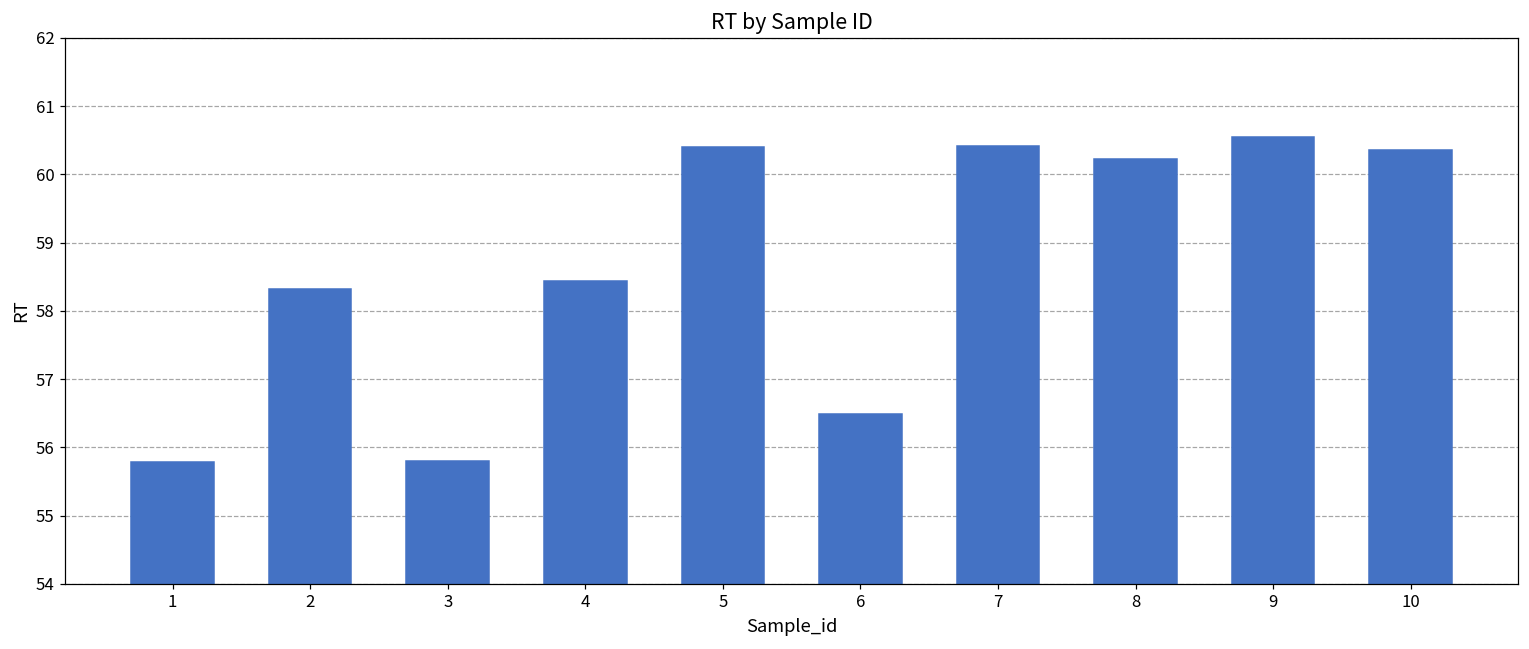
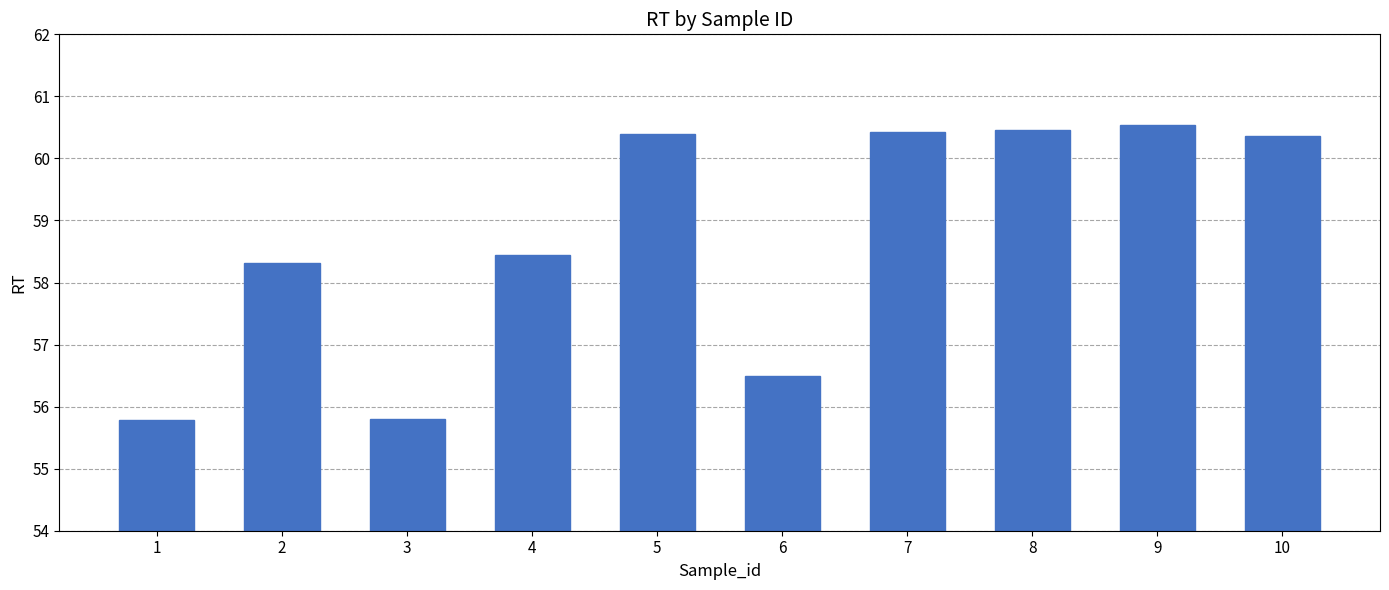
8: 60.2 -> 60.5
